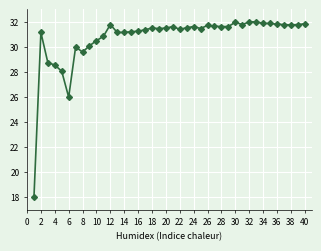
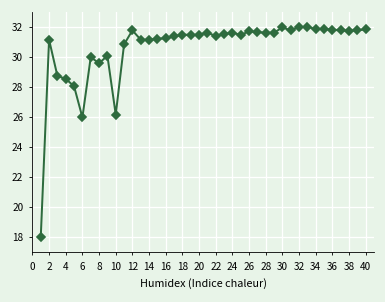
10: 30.5 -> 26.2
